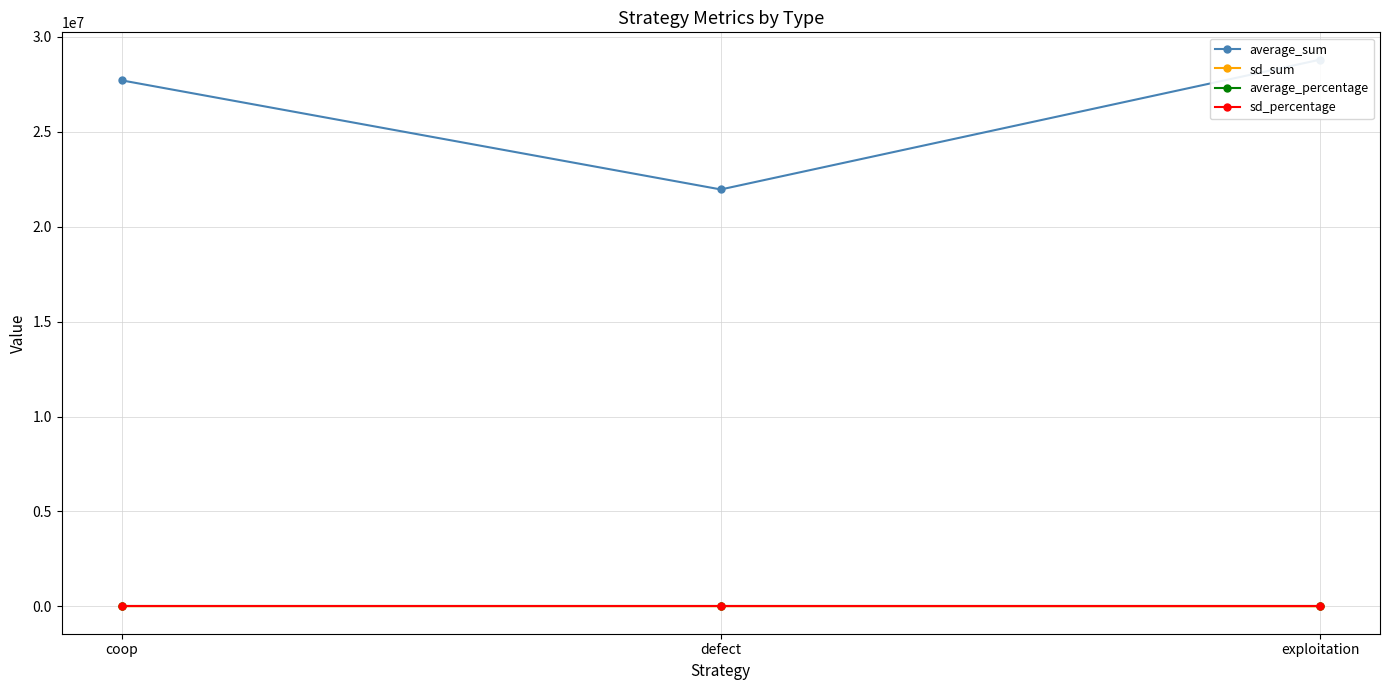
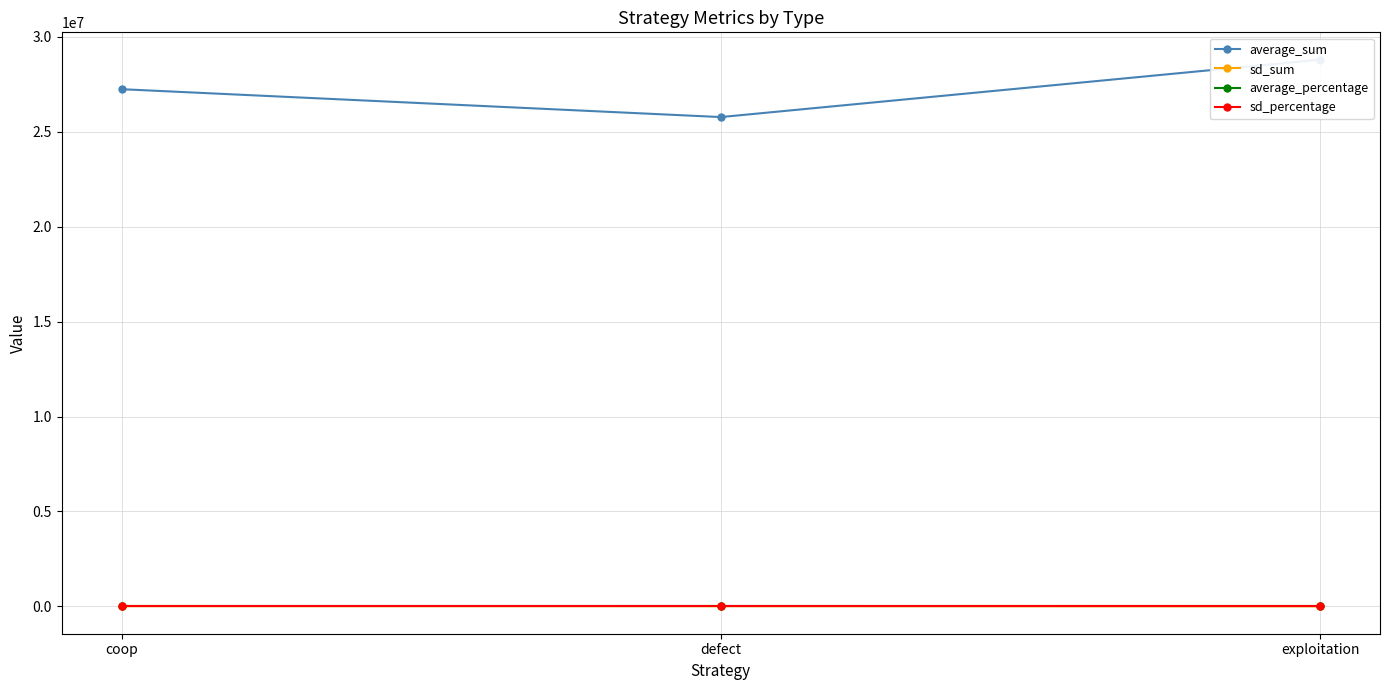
average_sum, coop: 27700000 -> 27200000
average_sum, defect: 22000000 -> 25800000
